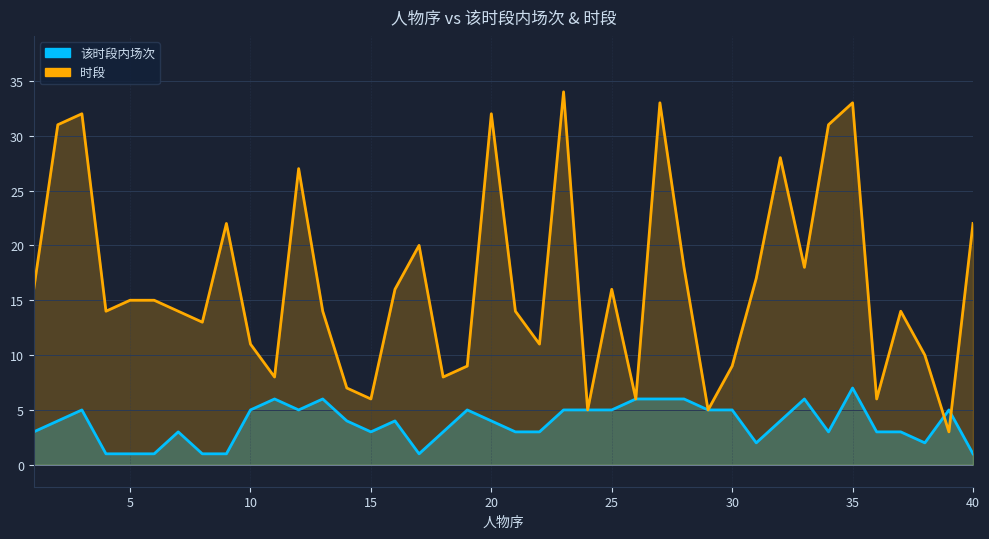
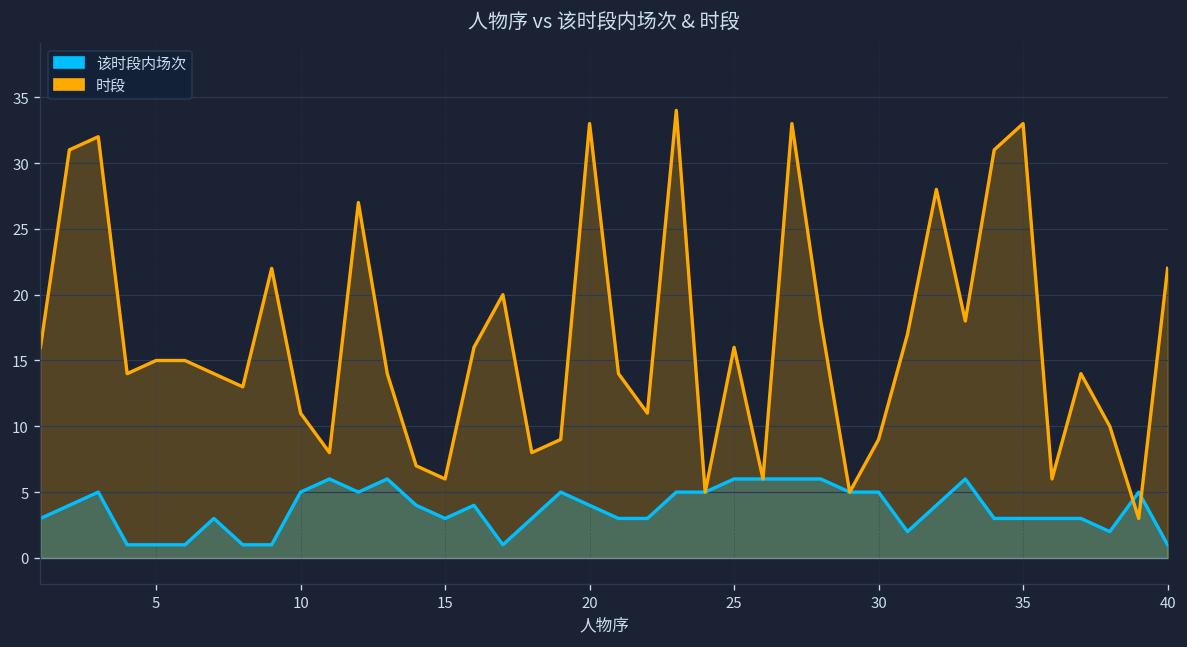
时段, 20: 32 -> 33
该时段内场次, 25: 5 -> 6
该时段内场次, 35: 7 -> 3
